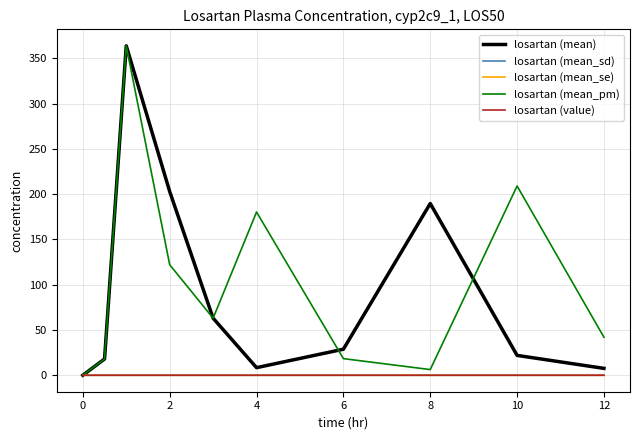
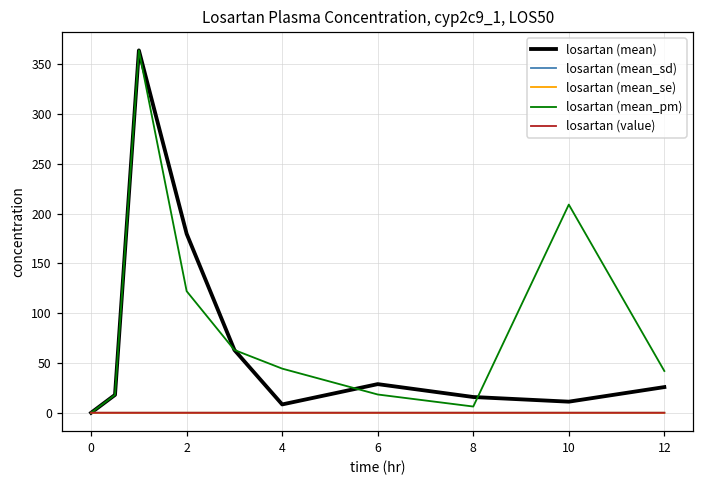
losartan (mean), 2: 200 -> 180
losartan (mean_pm), 4: 180 -> 40
losartan (mean), 8: 190 -> 20
losartan (mean), 10: 20 -> 10
losartan (mean), 12: 10 -> 30
